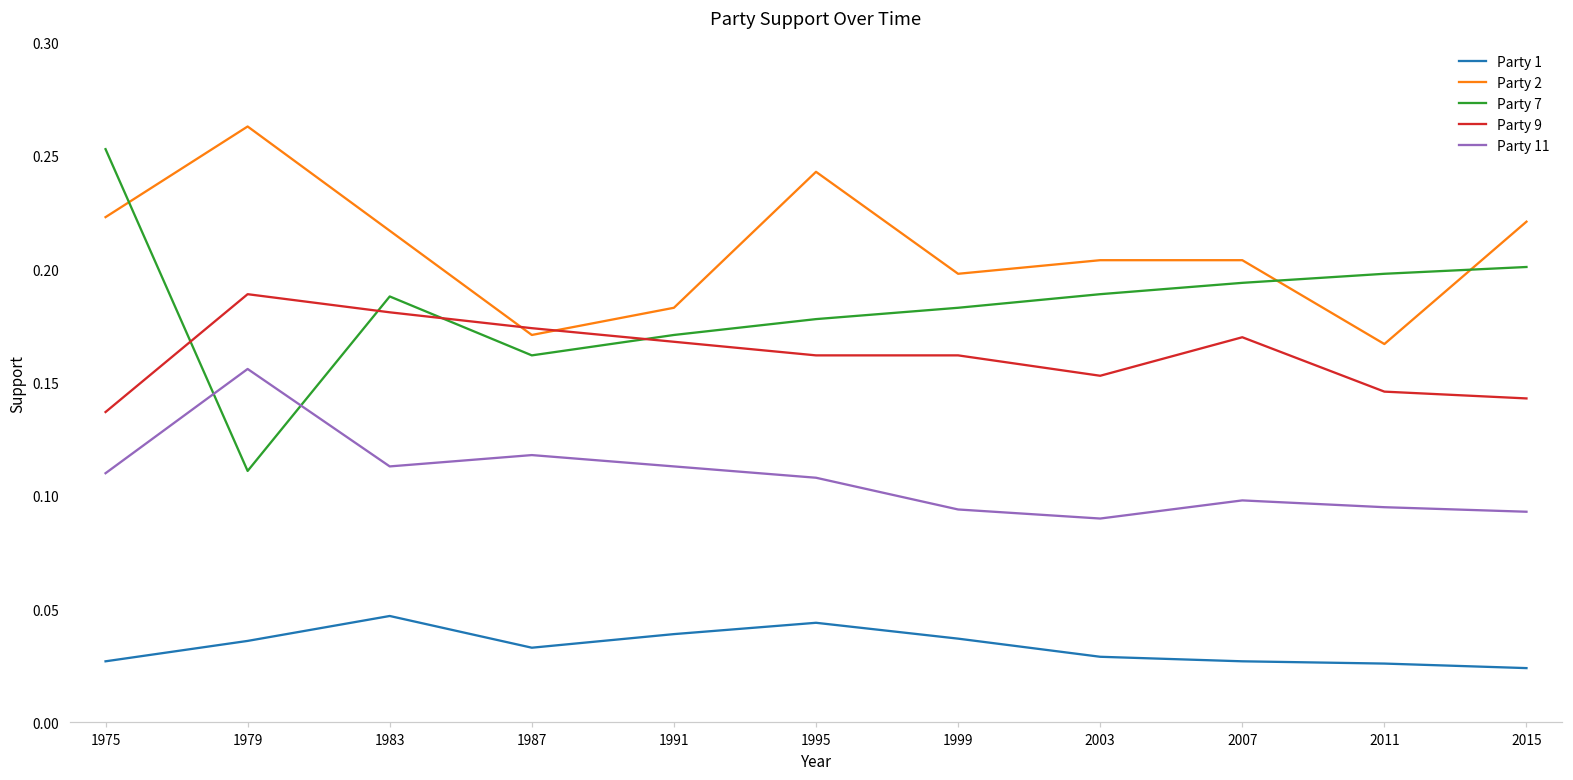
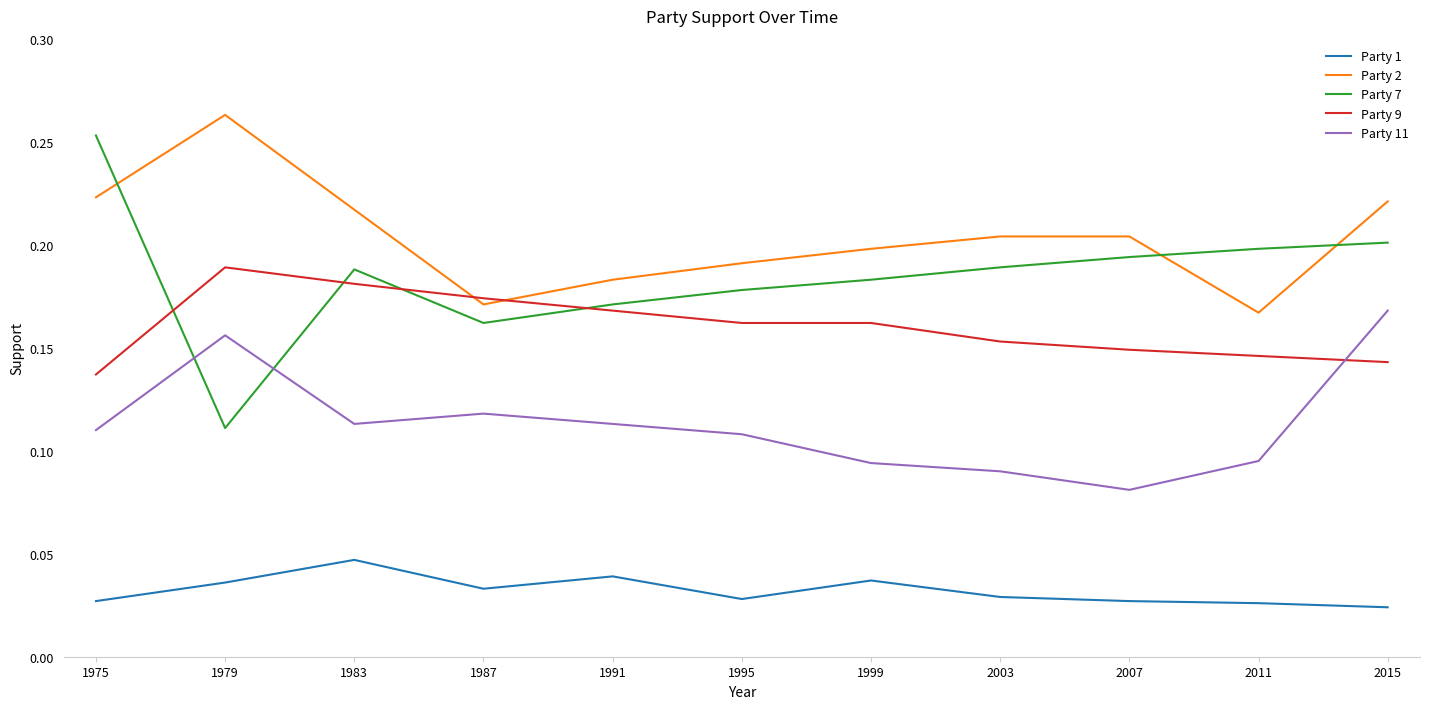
Party 1, 1995: 0.044 -> 0.028
Party 2, 1995: 0.243 -> 0.191
Party 9, 2007: 0.170 -> 0.149
Party 11, 2007: 0.098 -> 0.081
Party 11, 2015: 0.093 -> 0.168
